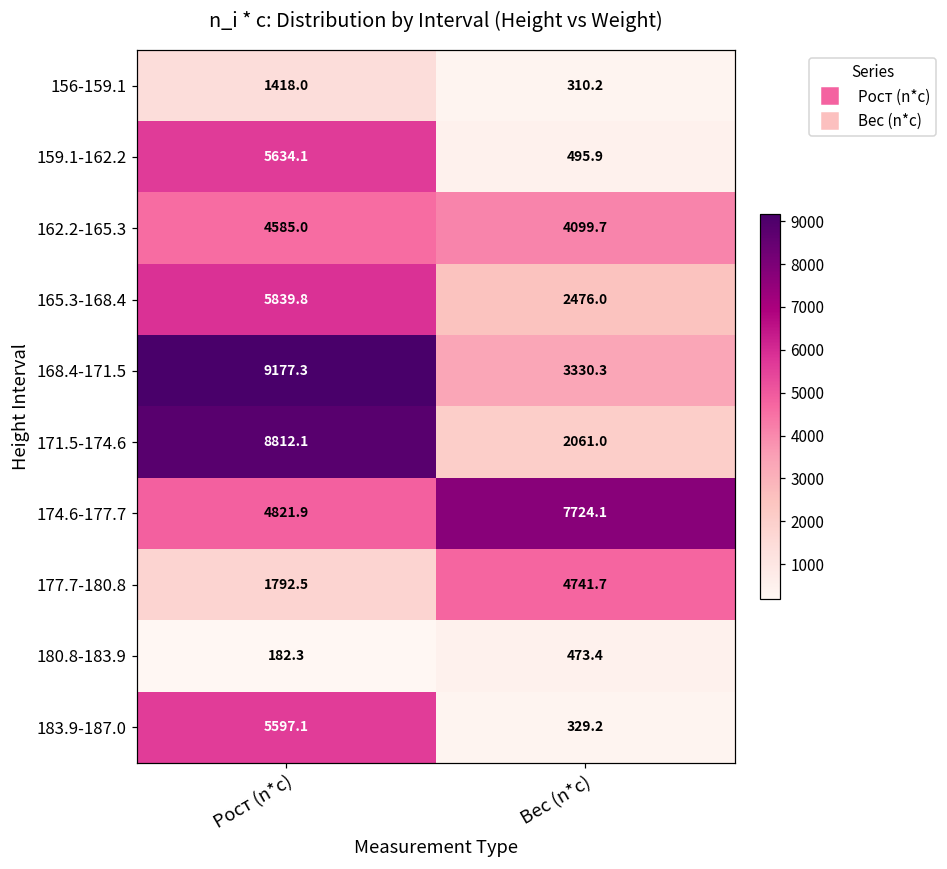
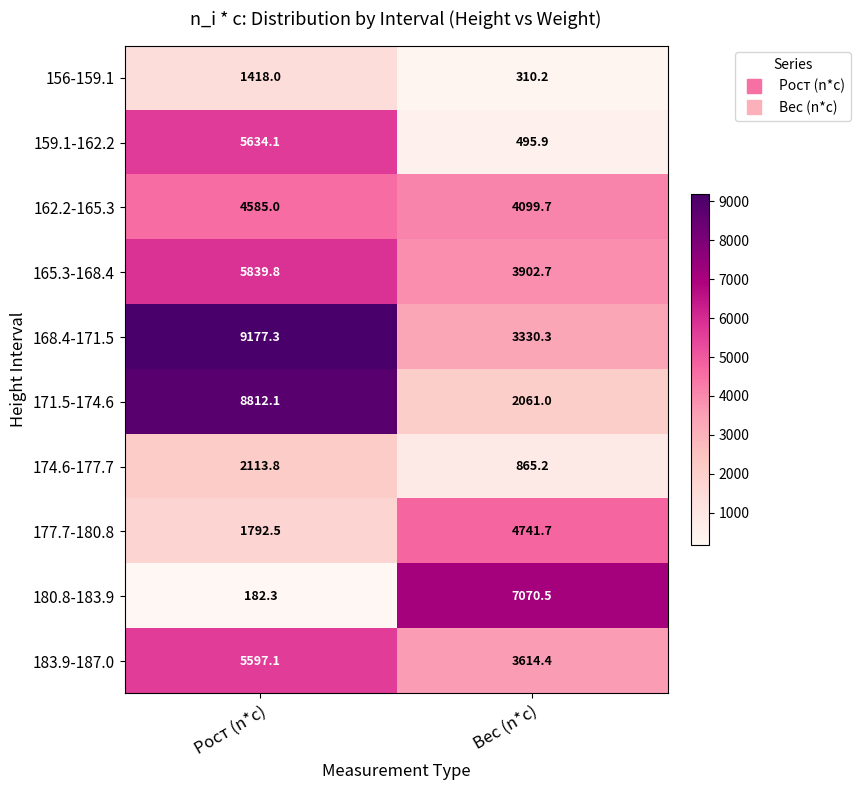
165.3-168.4, Вес (n*c): 2476.0 -> 3902.7
174.6-177.7, Рост (n*c): 4821.9 -> 2113.8
174.6-177.7, Вес (n*c): 7724.1 -> 865.2
180.8-183.9, Вес (n*c): 473.4 -> 7070.5
183.9-187.0, Вес (n*c): 329.2 -> 3614.4
